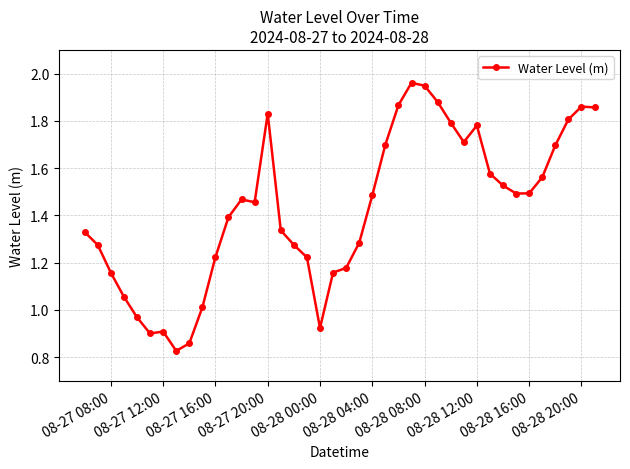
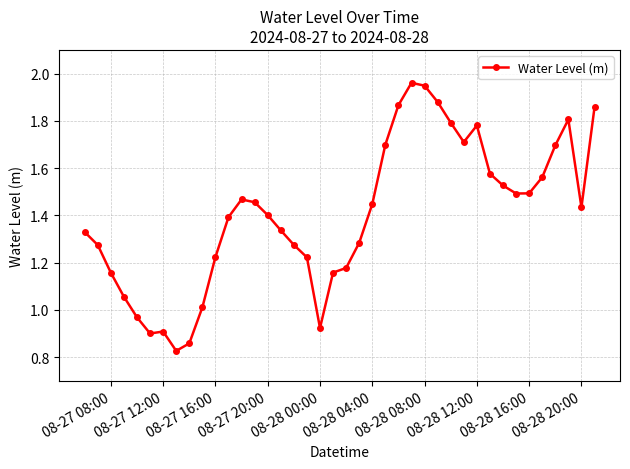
08-27 20:00: 1.83 -> 1.40
08-28 04:00: 1.48 -> 1.45
08-28 20:00: 1.86 -> 1.43
